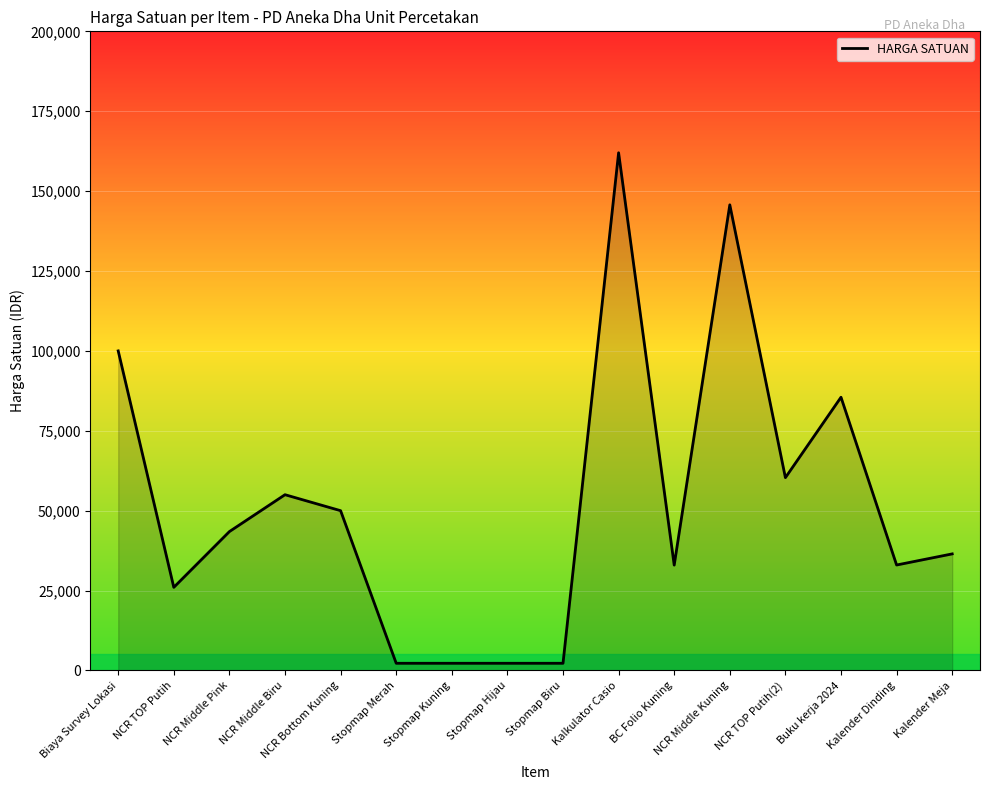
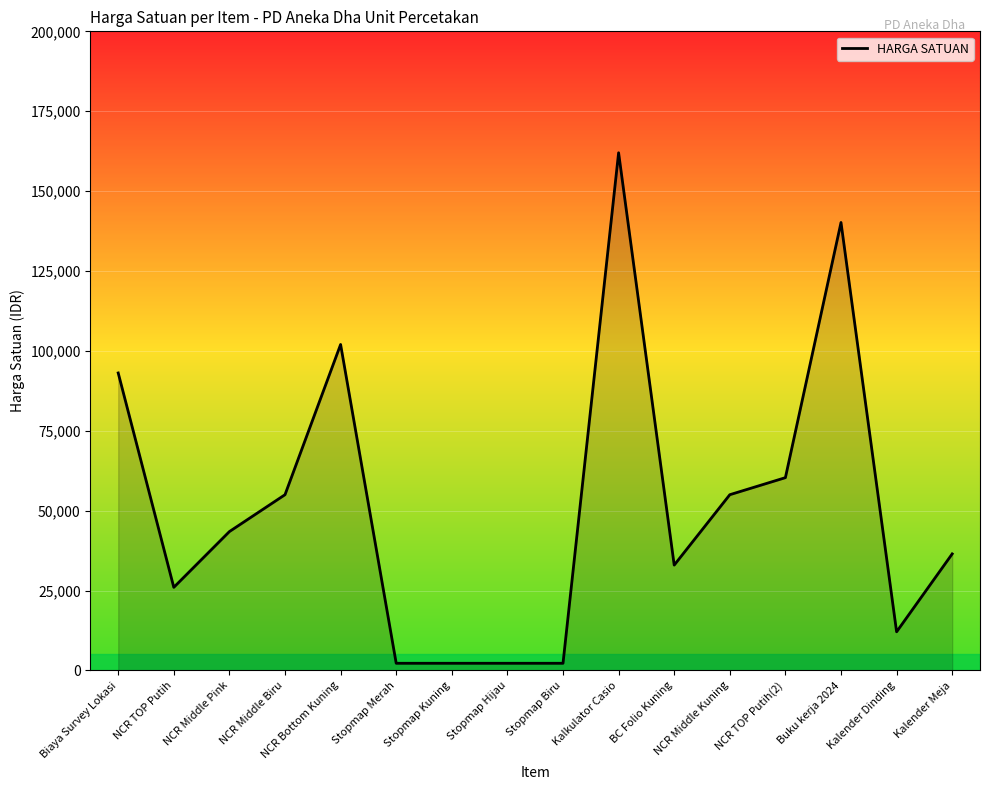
Biaya Survey Lokasi: 100,000 -> 93,000
NCR Bottom Kuning: 50,000 -> 102,000
NCR Middle Kuning: 146,000 -> 55,000
Buku kerja 2024: 86,000 -> 140,000
Kalender Dinding: 33,000 -> 12,000
